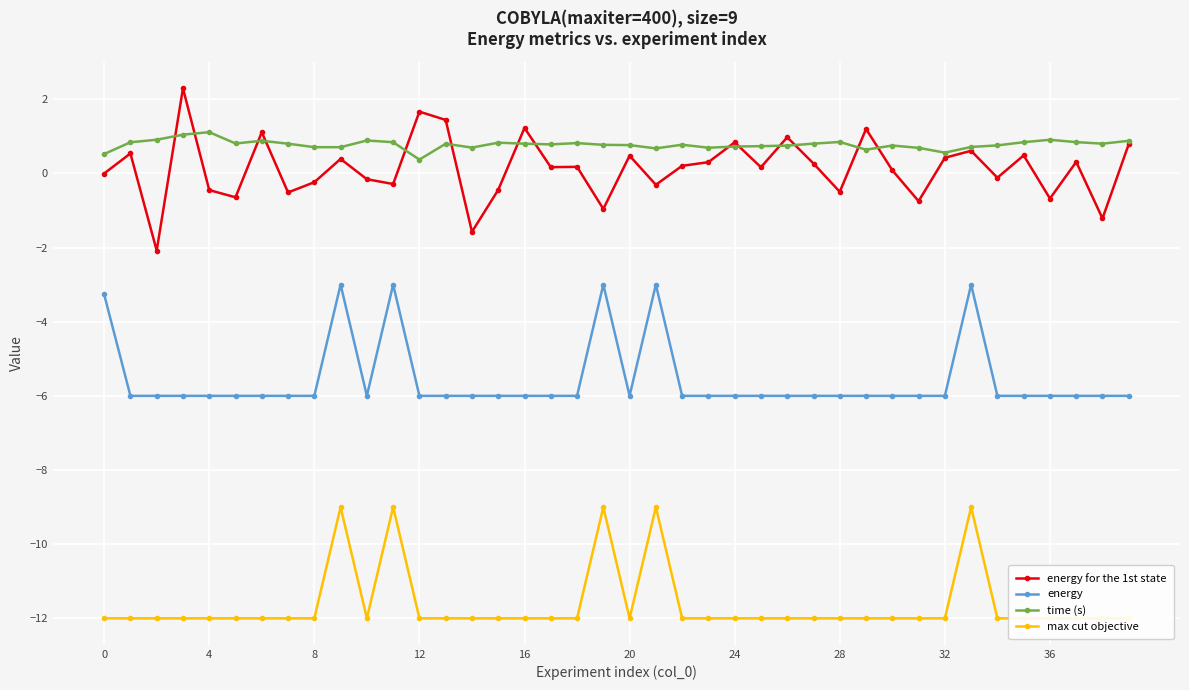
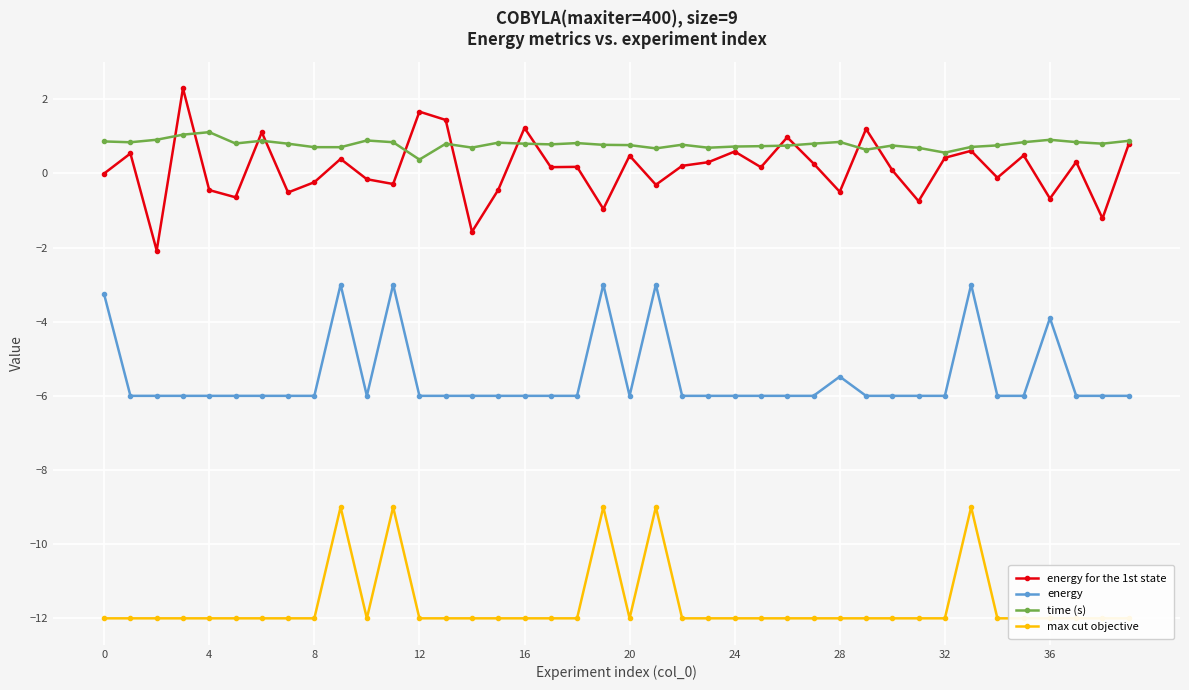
time (s), 0: 0.5 -> 0.9
energy for the 1st state, 24: 0.8 -> 0.6
energy, 28: -6.0 -> -5.5
energy, 36: -6.0 -> -3.9
